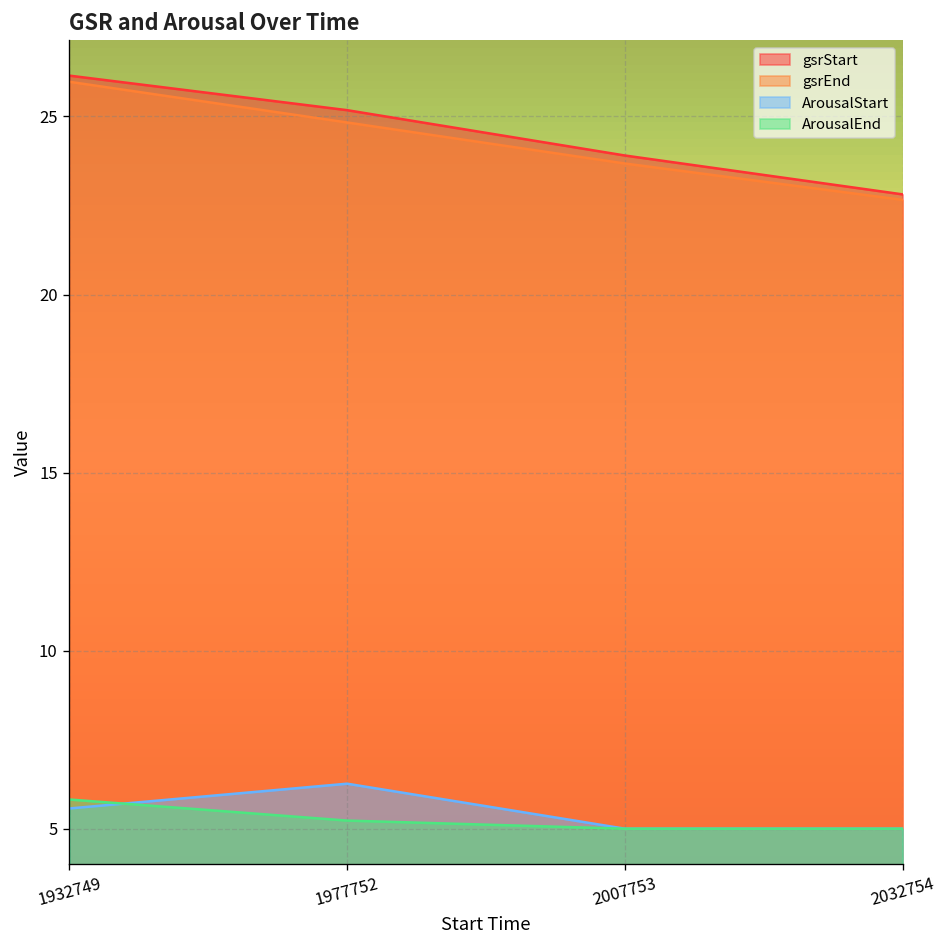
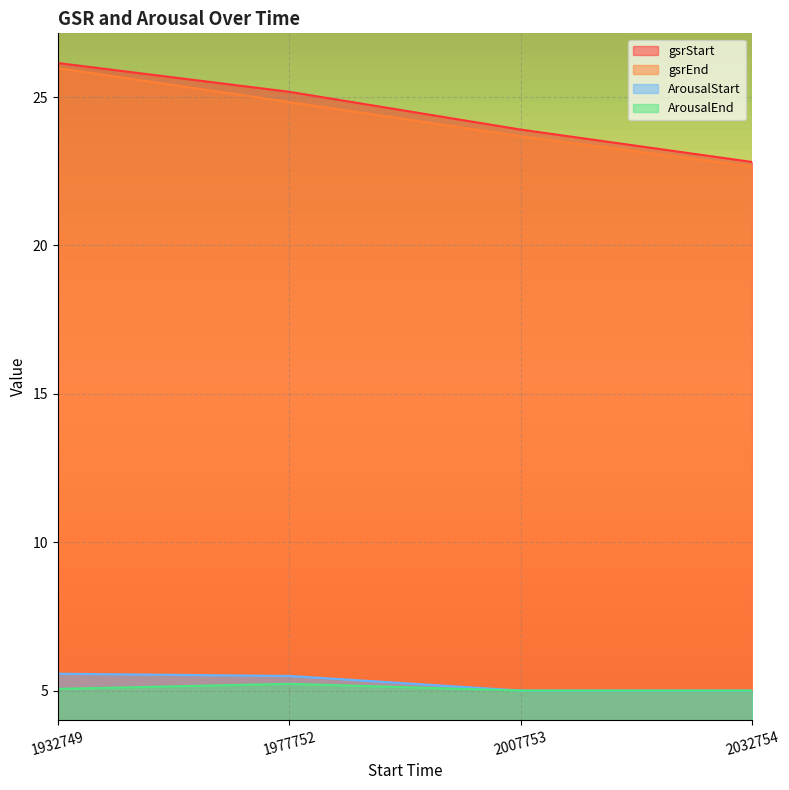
ArousalEnd, 1932749: 5.8 -> 5.1
ArousalStart, 1977752: 6.3 -> 5.5
